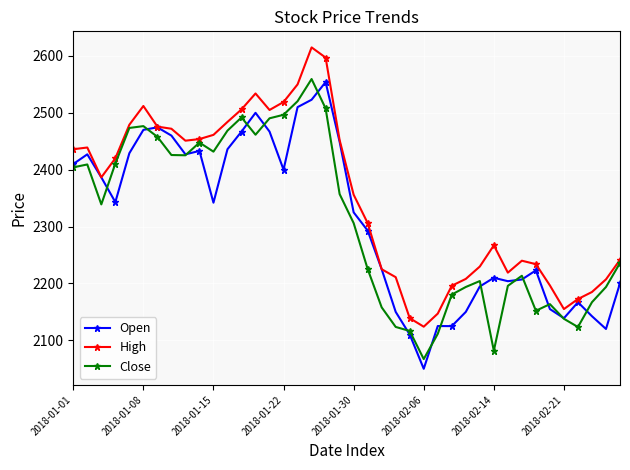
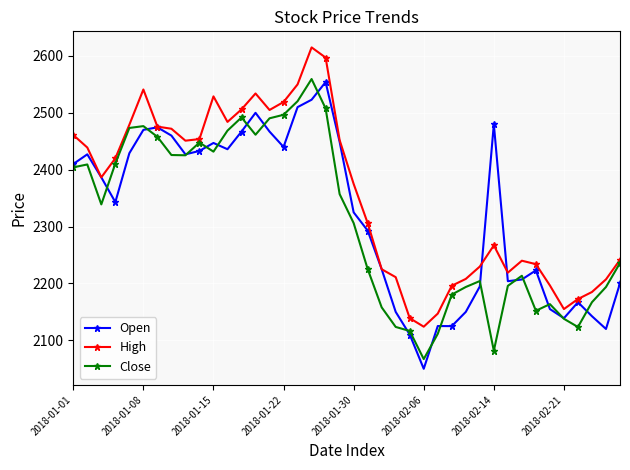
High, 2018-01-01: 2440 -> 2460
High, 2018-01-08: 2510 -> 2540
Open, 2018-01-15: 2340 -> 2450
High, 2018-01-15: 2460 -> 2530
Open, 2018-01-22: 2400 -> 2440
High, 2018-01-30: 2360 -> 2380
Open, 2018-02-14: 2210 -> 2480
